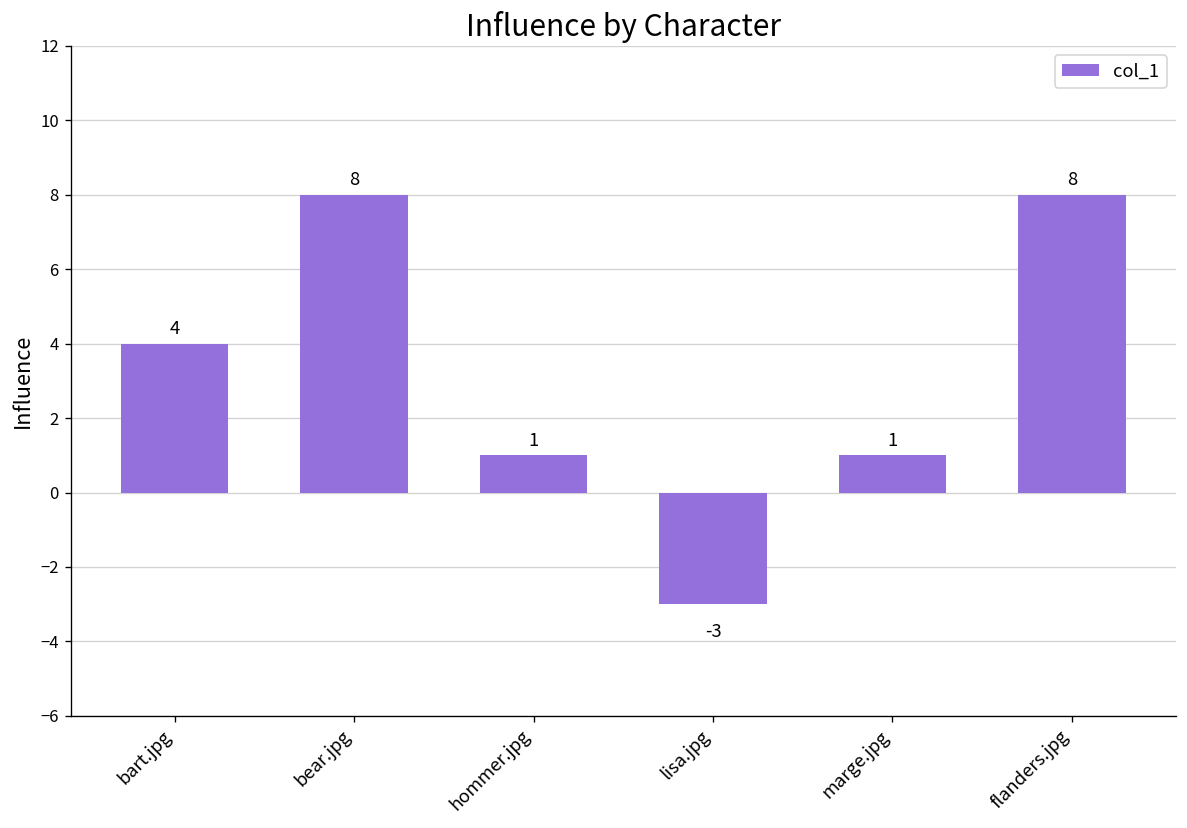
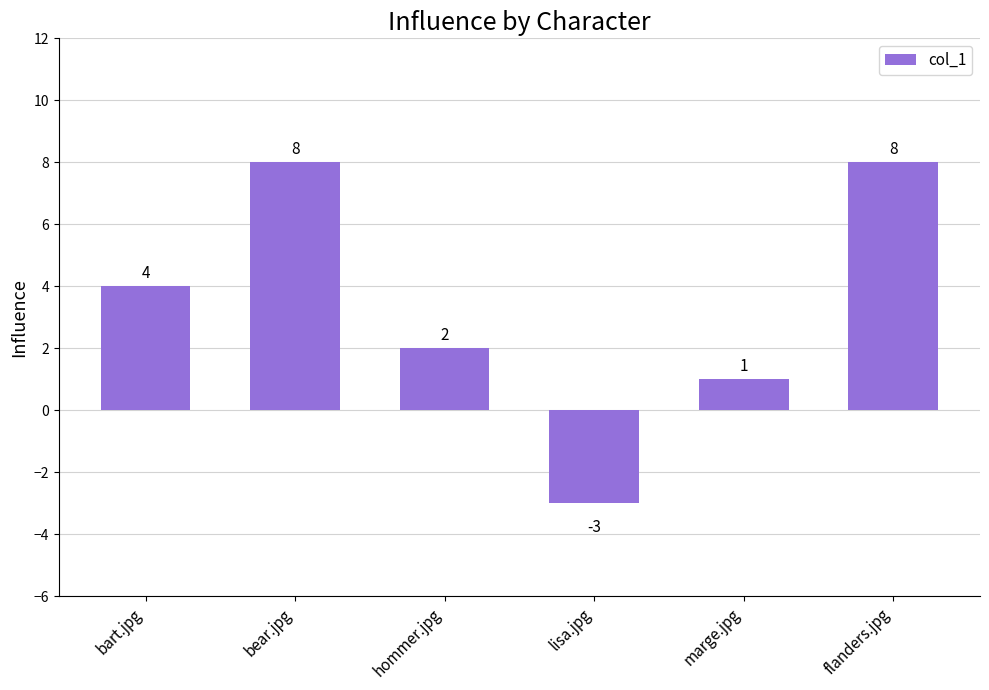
hommer.jpg: 1 -> 2
